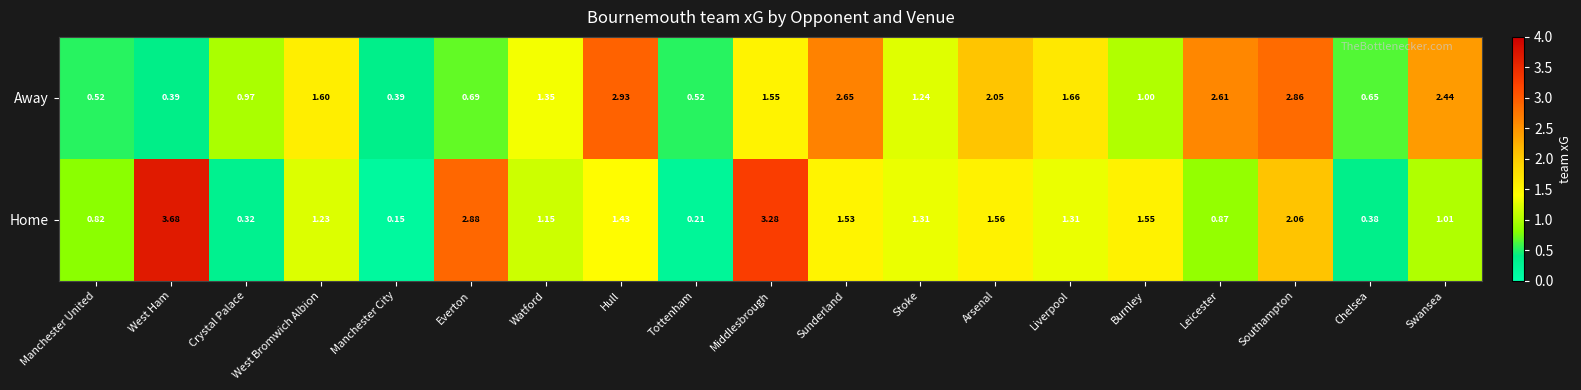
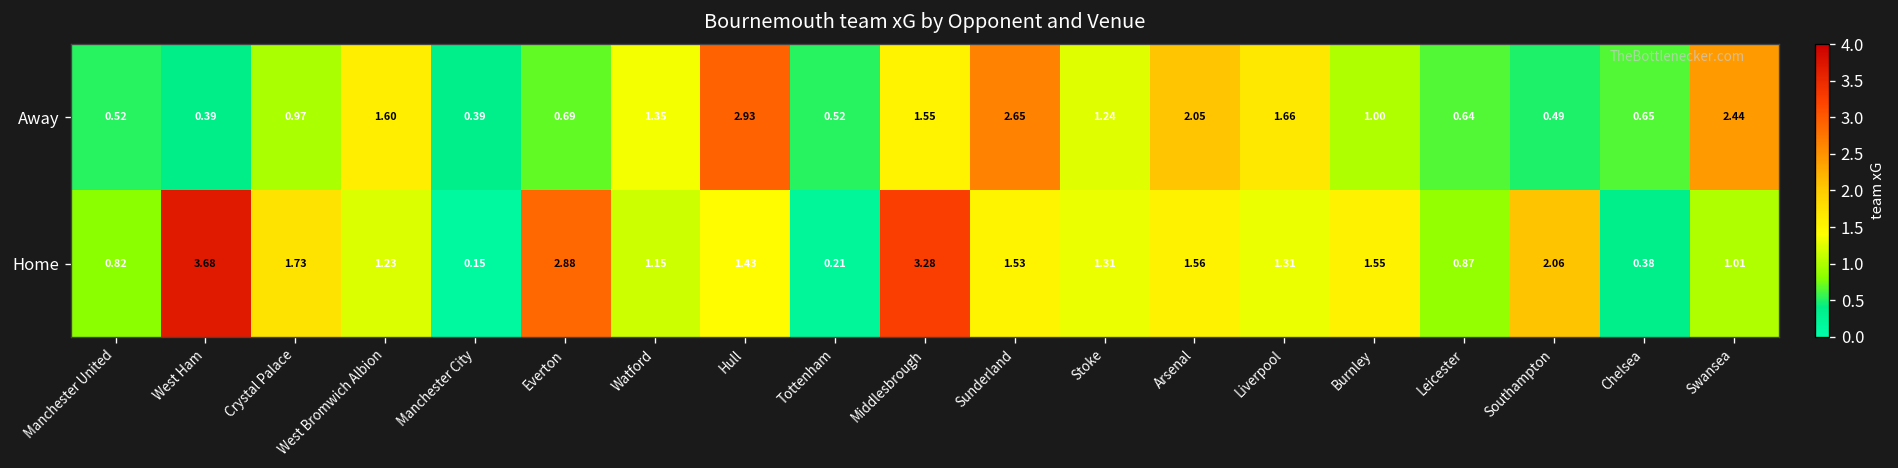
Away, Leicester: 2.61 -> 0.64
Away, Southampton: 2.86 -> 0.49
Home, Crystal Palace: 0.32 -> 1.73
